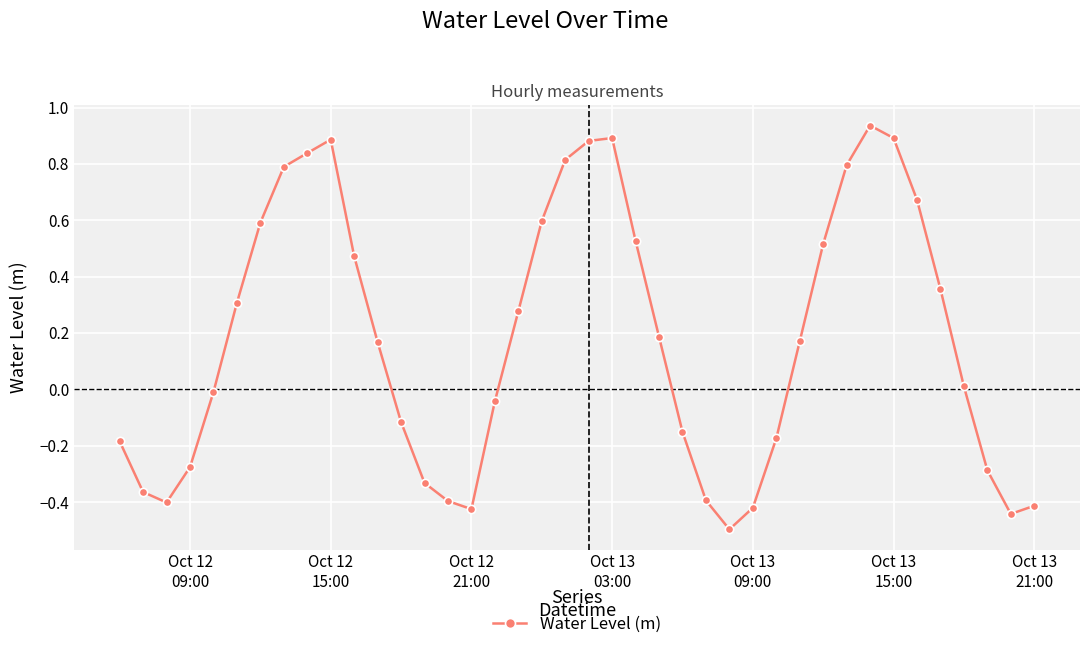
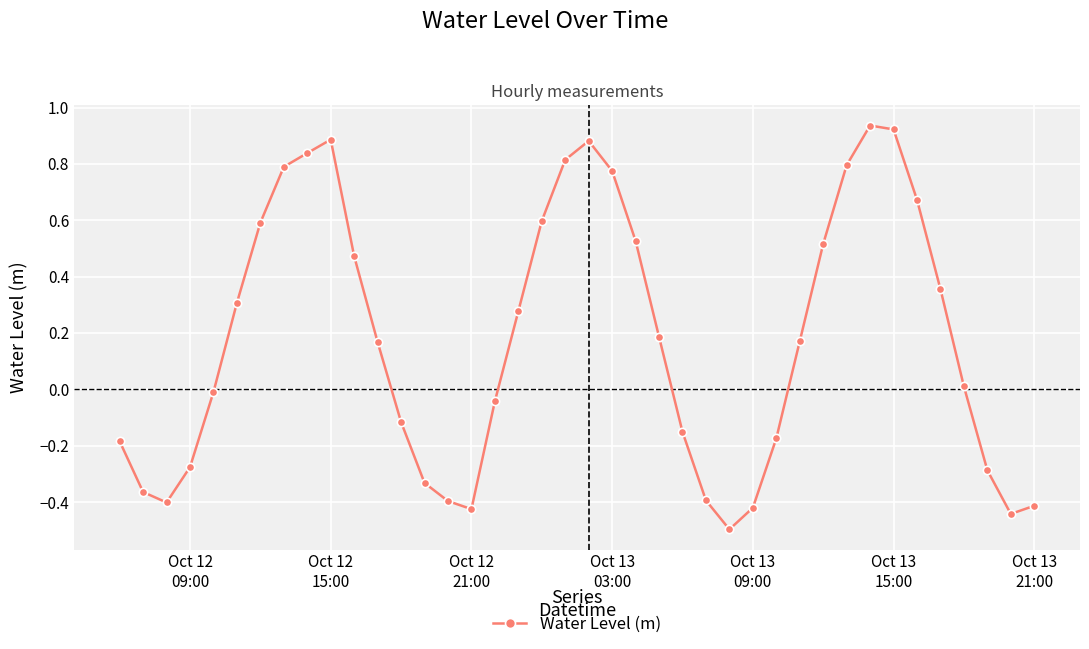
Oct 13 03:00: 0.89 -> 0.78
Oct 13 15:00: 0.89 -> 0.92
